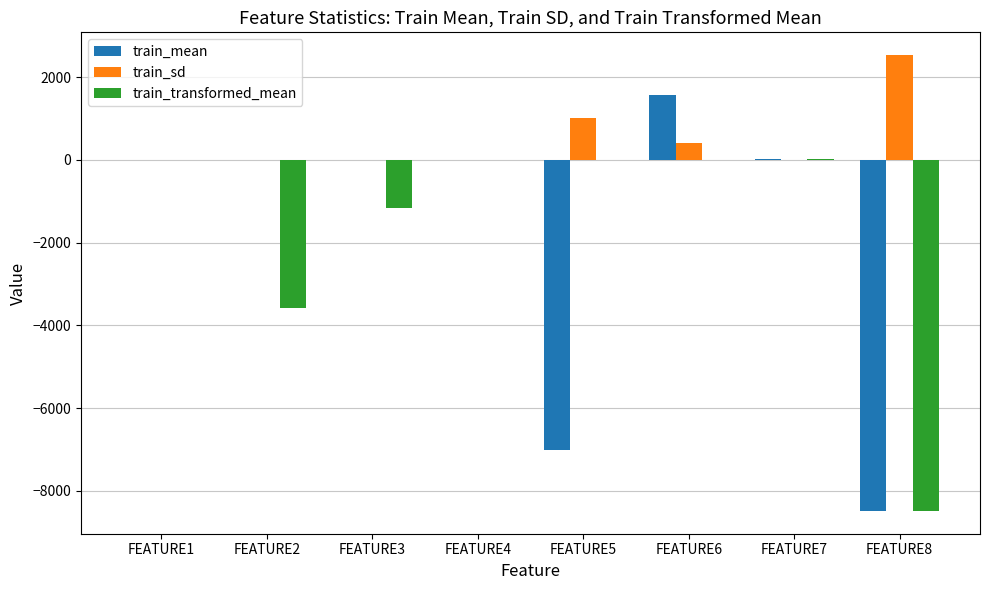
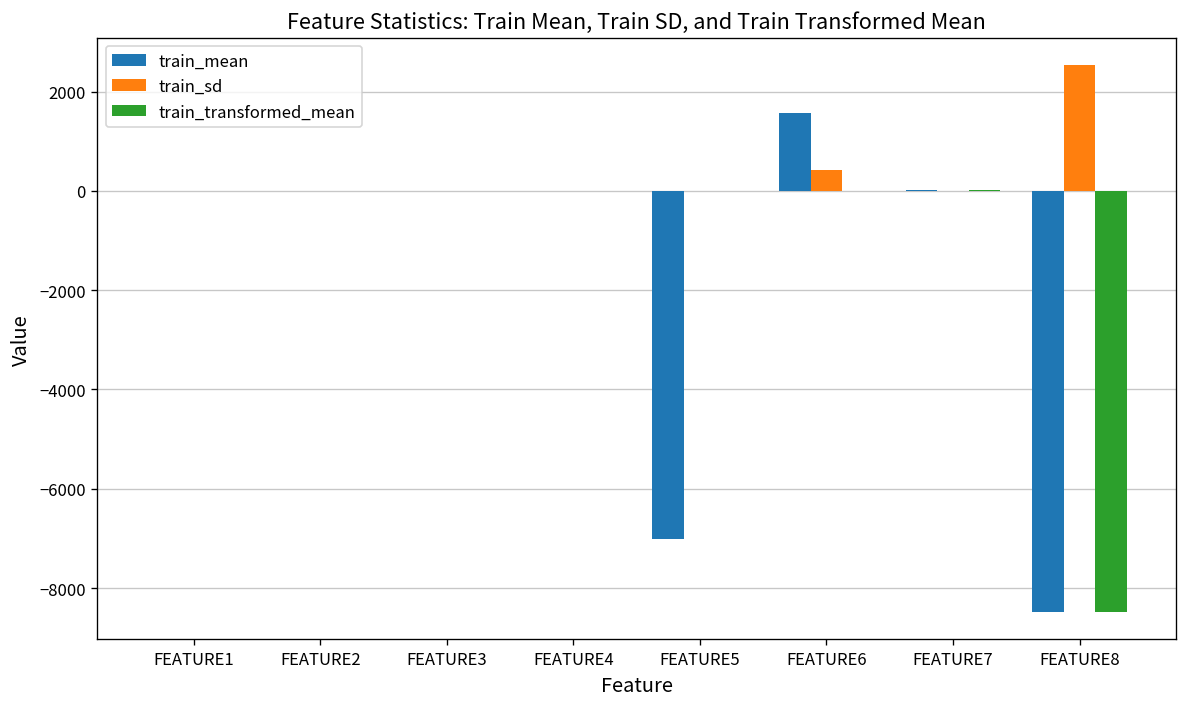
train_transformed_mean, FEATURE2: -3600 -> 0
train_transformed_mean, FEATURE3: -1200 -> 0
train_sd, FEATURE5: 1000 -> 0
